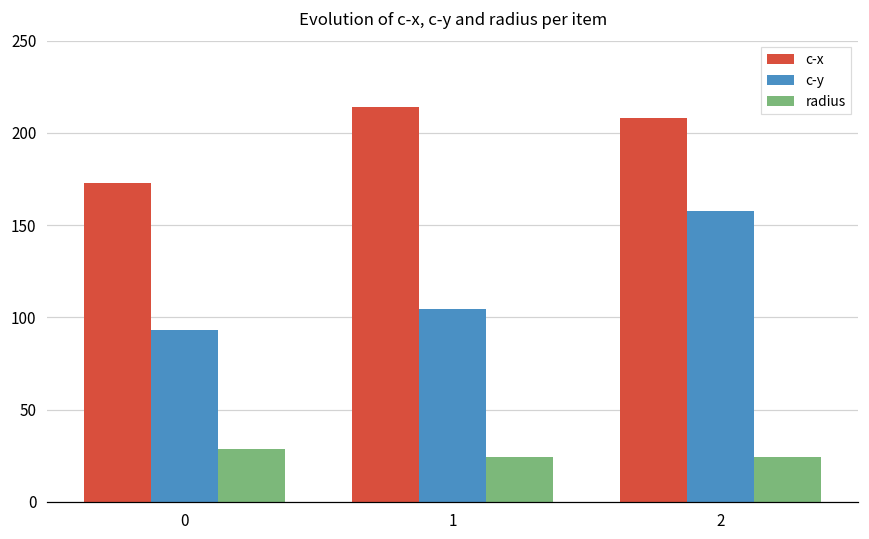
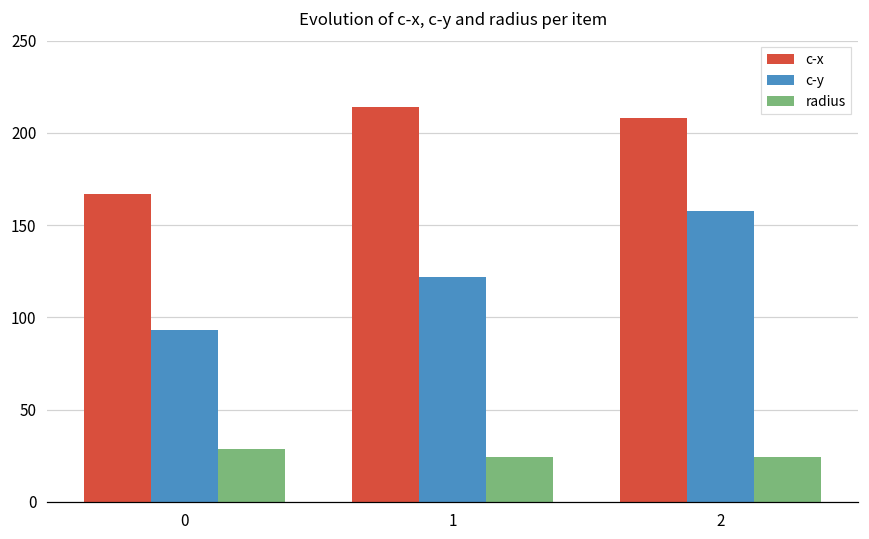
c-x, 0: 173 -> 167
c-y, 1: 104 -> 122
